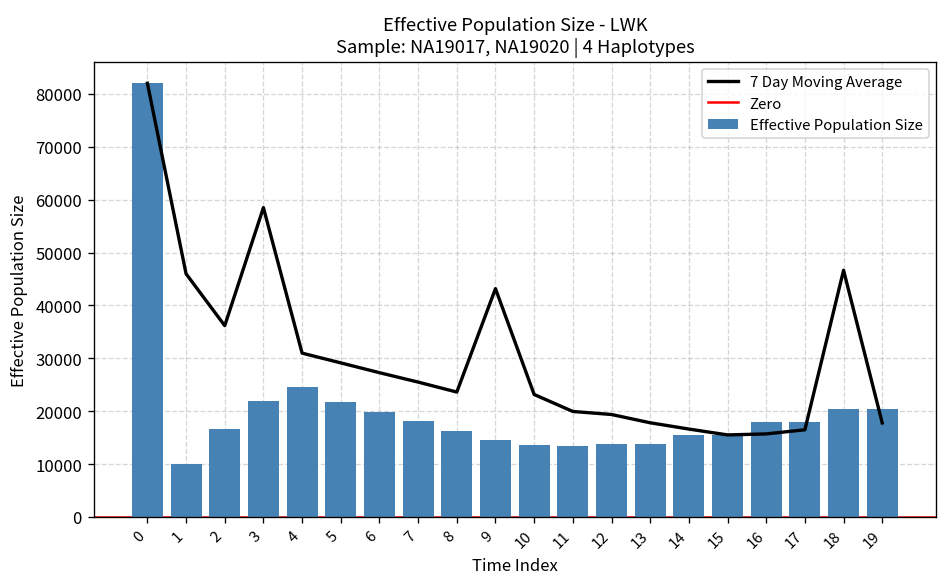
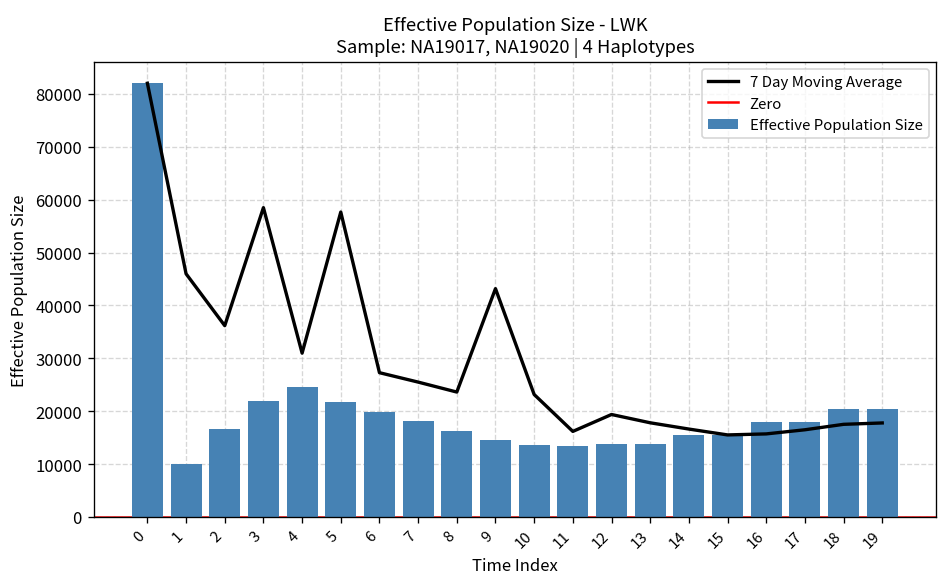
7 Day Moving Average, 5: 29000 -> 58000
7 Day Moving Average, 11: 20000 -> 16000
7 Day Moving Average, 18: 47000 -> 18000
